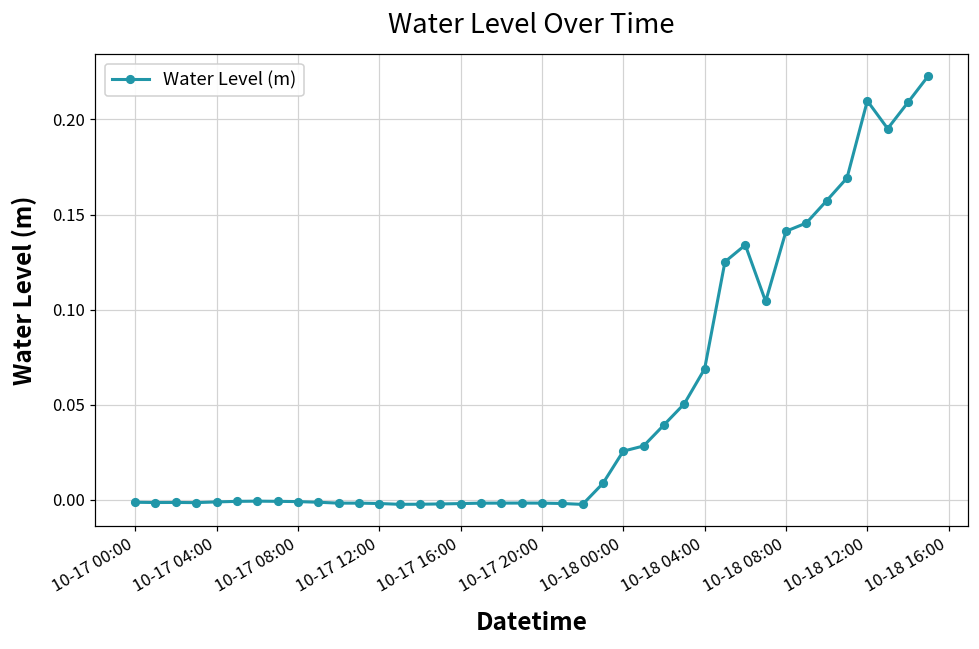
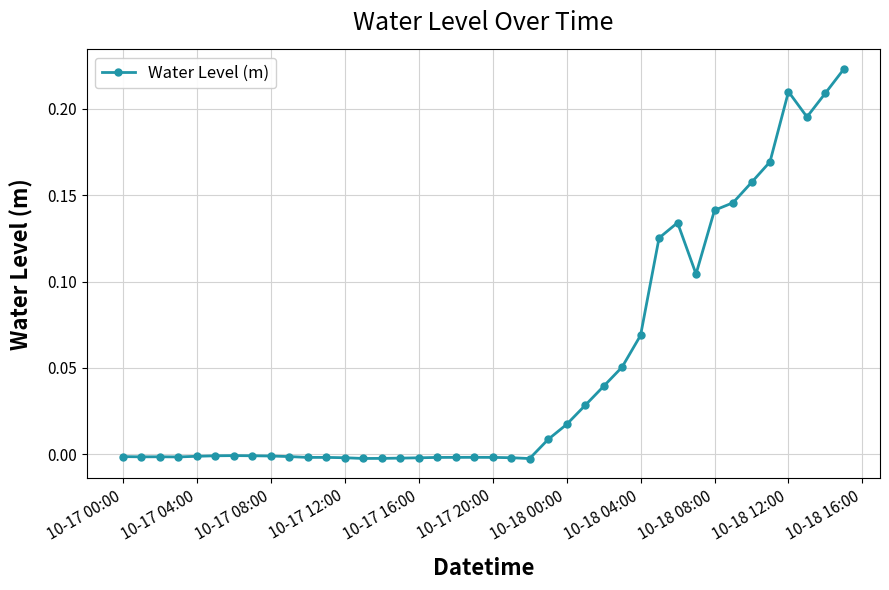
10-18 00:00: 0.026 -> 0.017
